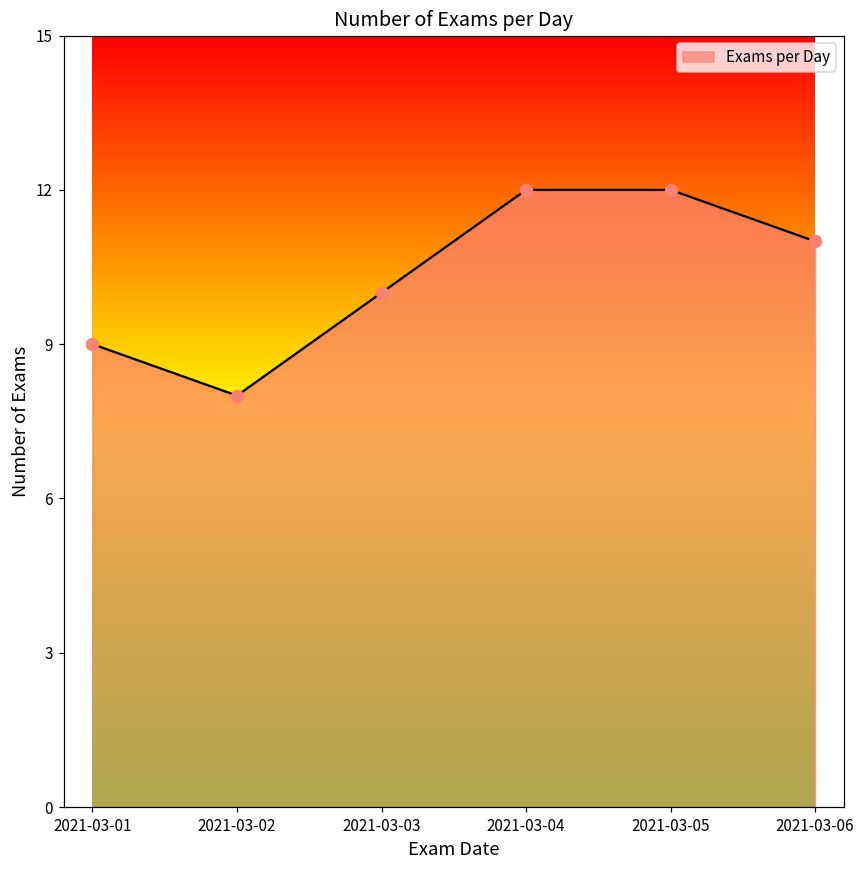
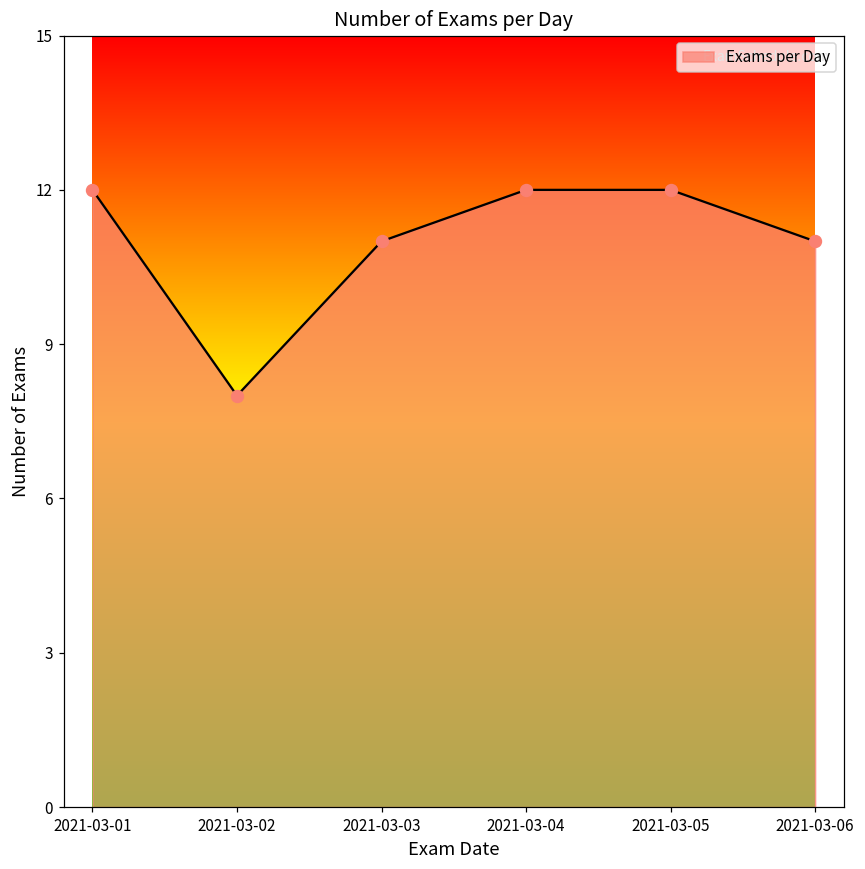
2021-03-01: 9 -> 12
2021-03-03: 10 -> 11
